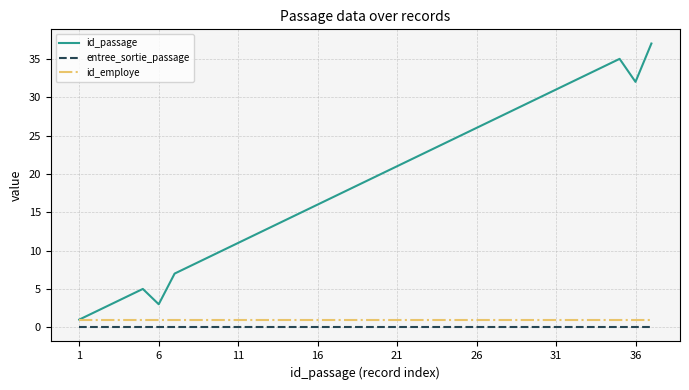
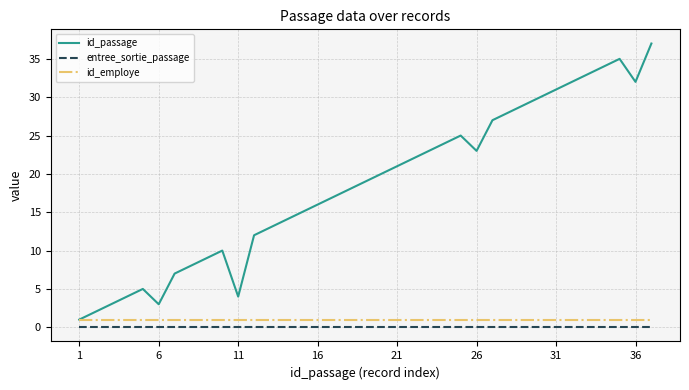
id_passage, 11: 11 -> 4
id_passage, 26: 26 -> 23
